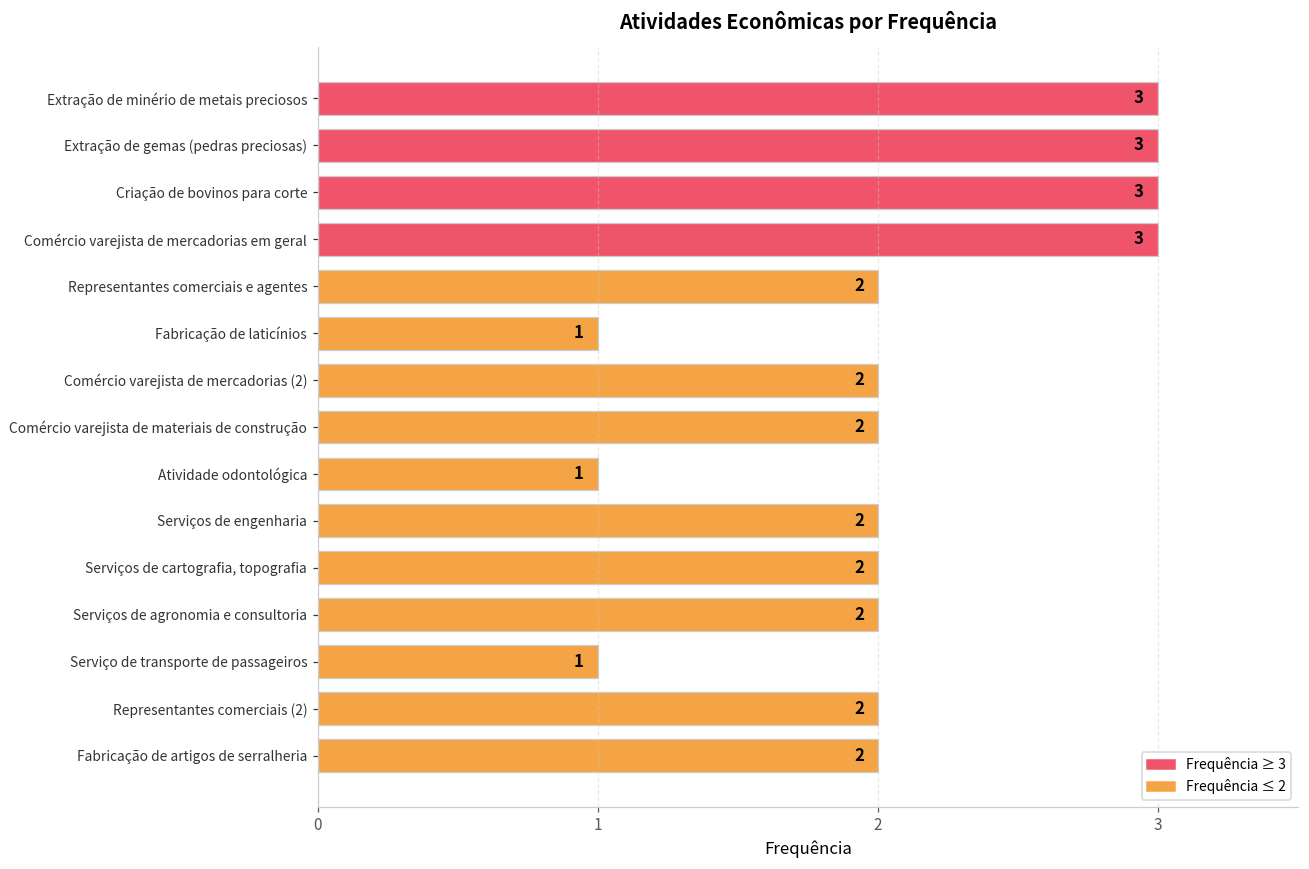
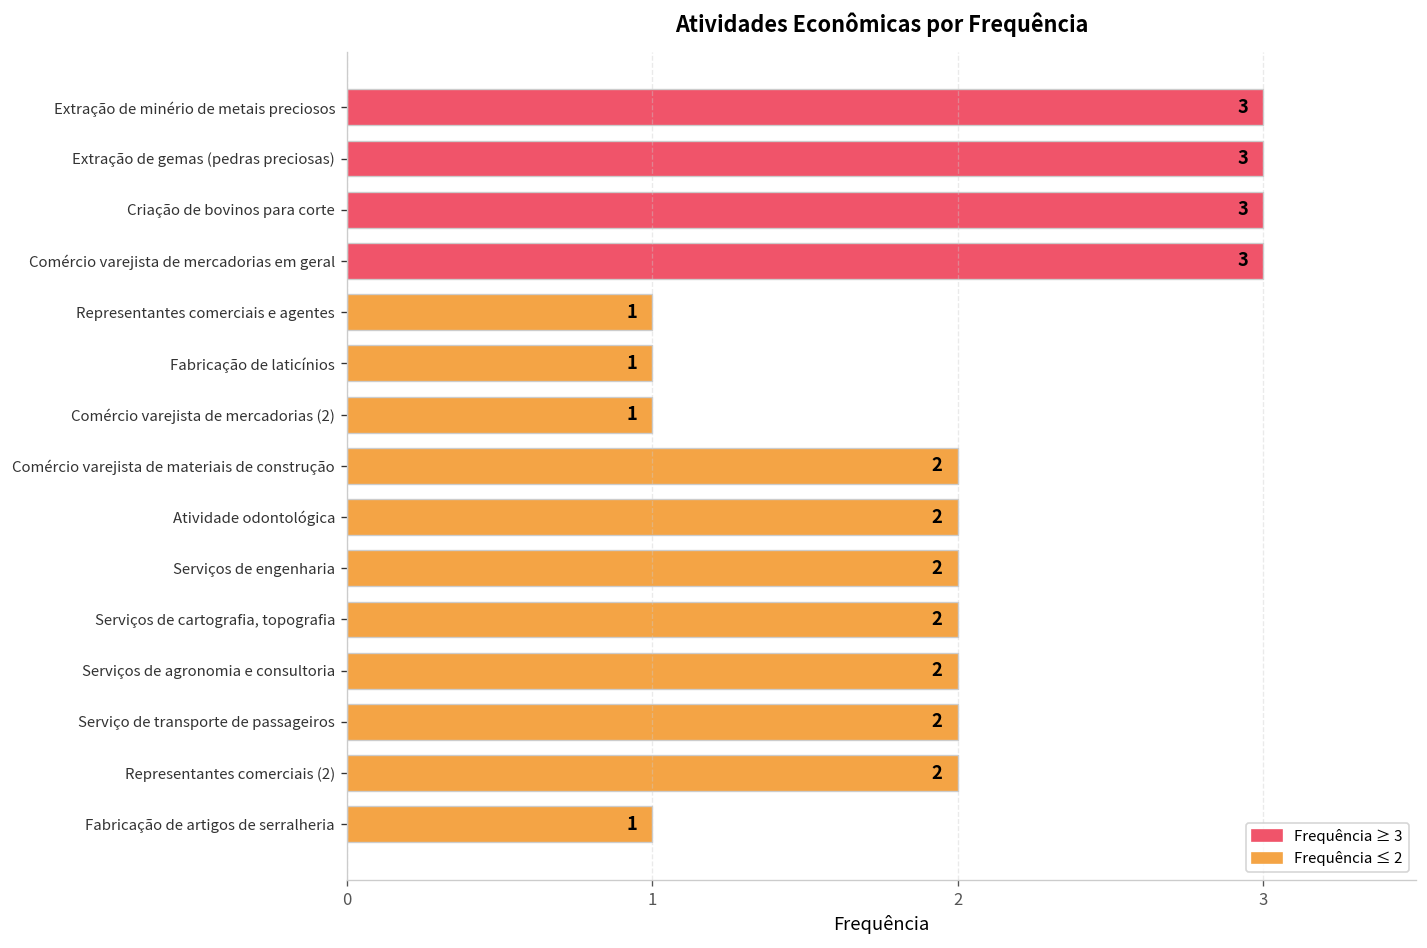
Representantes comerciais e agentes: 2 -> 1
Comércio varejista de mercadorias (2): 2 -> 1
Atividade odontológica: 1 -> 2
Serviço de transporte de passageiros: 1 -> 2
Fabricação de artigos de serralheria: 2 -> 1
